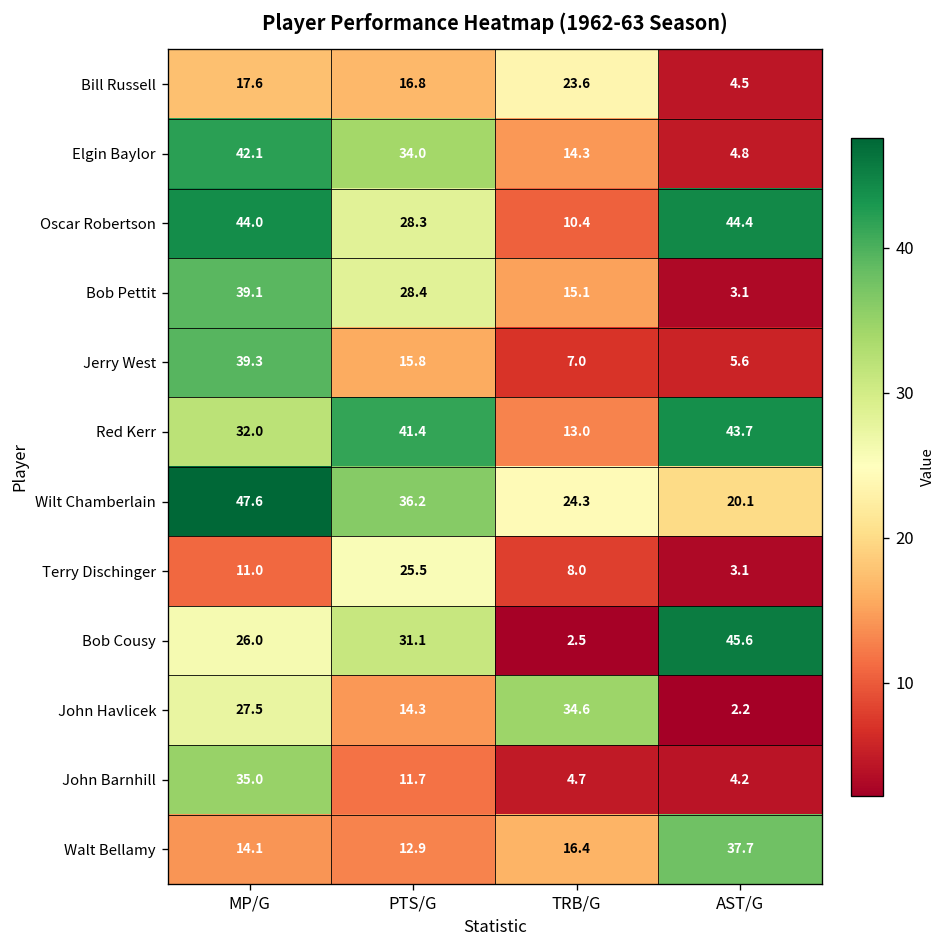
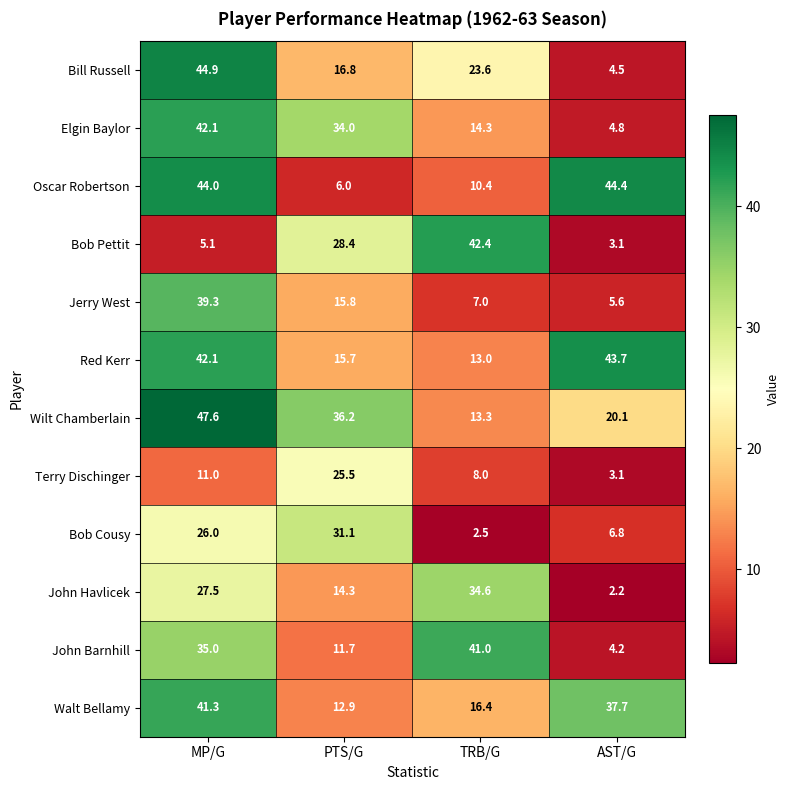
Bill Russell, MP/G: 17.6 -> 44.9
Oscar Robertson, PTS/G: 28.3 -> 6.0
Bob Pettit, MP/G: 39.1 -> 5.1
Bob Pettit, TRB/G: 15.1 -> 42.4
Red Kerr, MP/G: 32.0 -> 42.1
Red Kerr, PTS/G: 41.4 -> 15.7
Wilt Chamberlain, TRB/G: 24.3 -> 13.3
Bob Cousy, AST/G: 45.6 -> 6.8
John Barnhill, TRB/G: 4.7 -> 41.0
Walt Bellamy, MP/G: 14.1 -> 41.3
